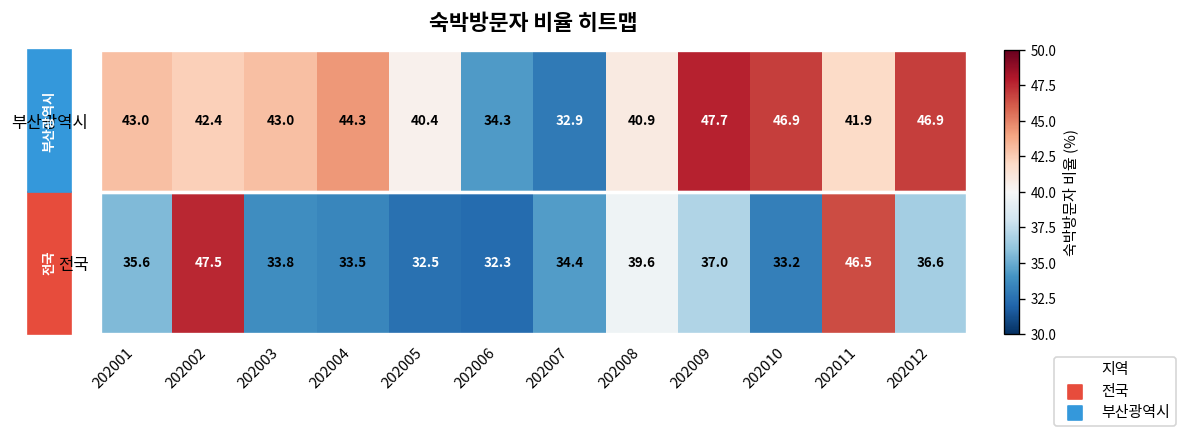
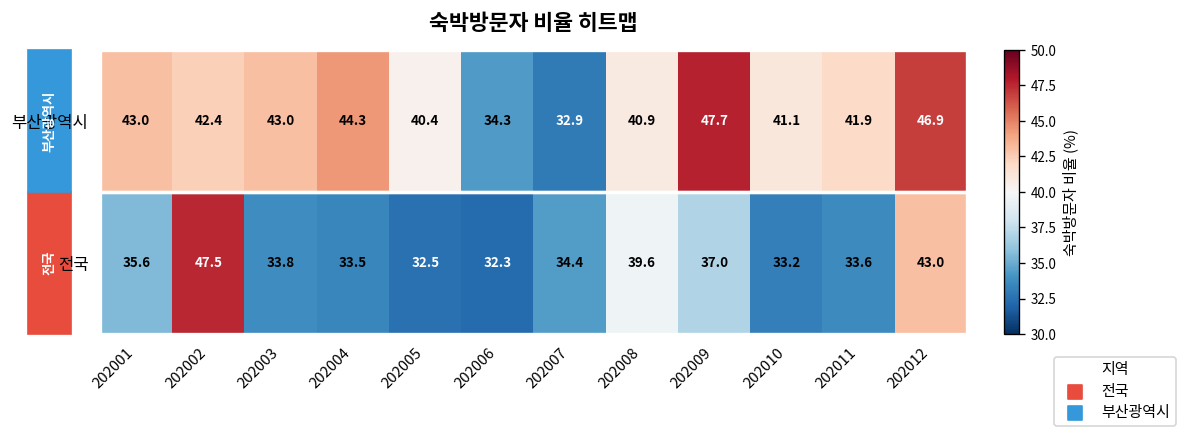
부산광역시, 202010: 46.9 -> 41.1
전국, 202011: 46.5 -> 33.6
전국, 202012: 36.6 -> 43.0
